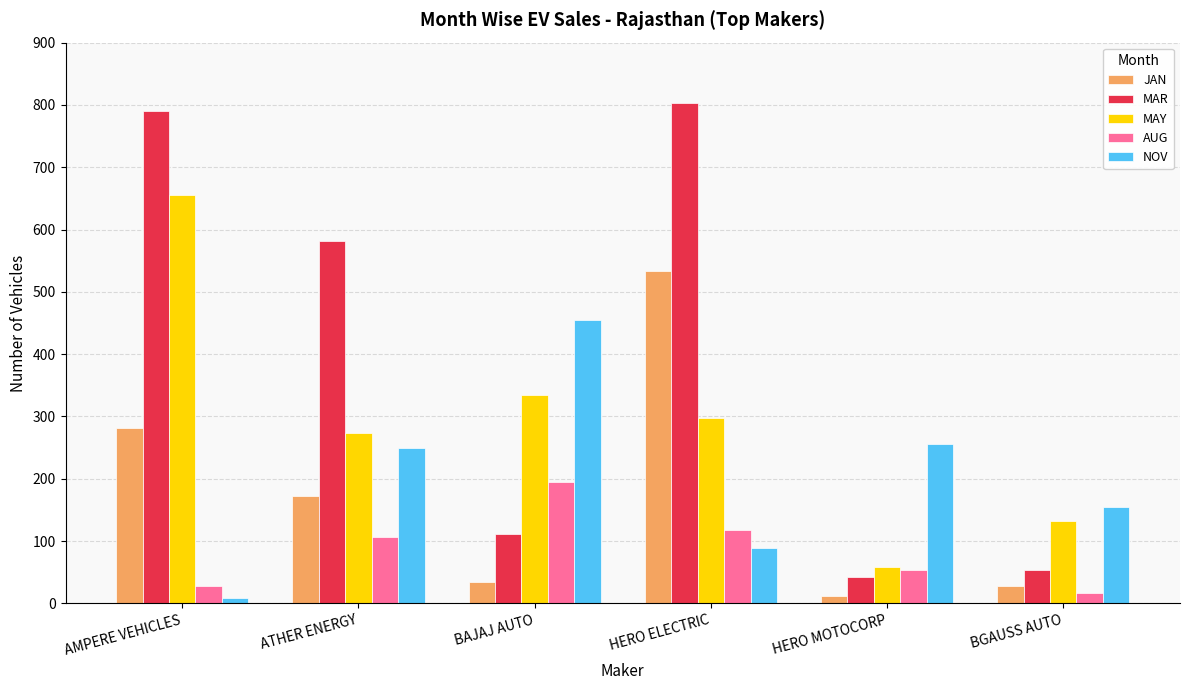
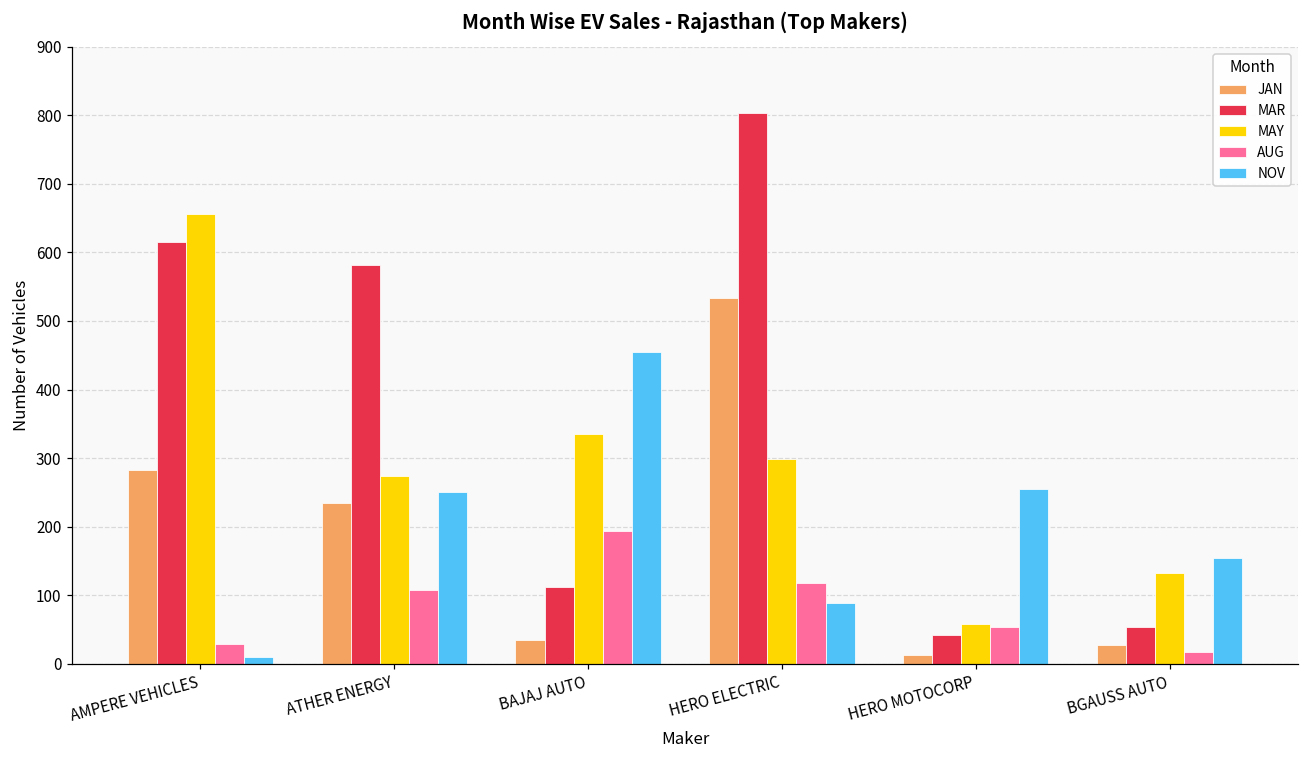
MAR, AMPERE VEHICLES: 790 -> 620
JAN, ATHER ENERGY: 170 -> 230
